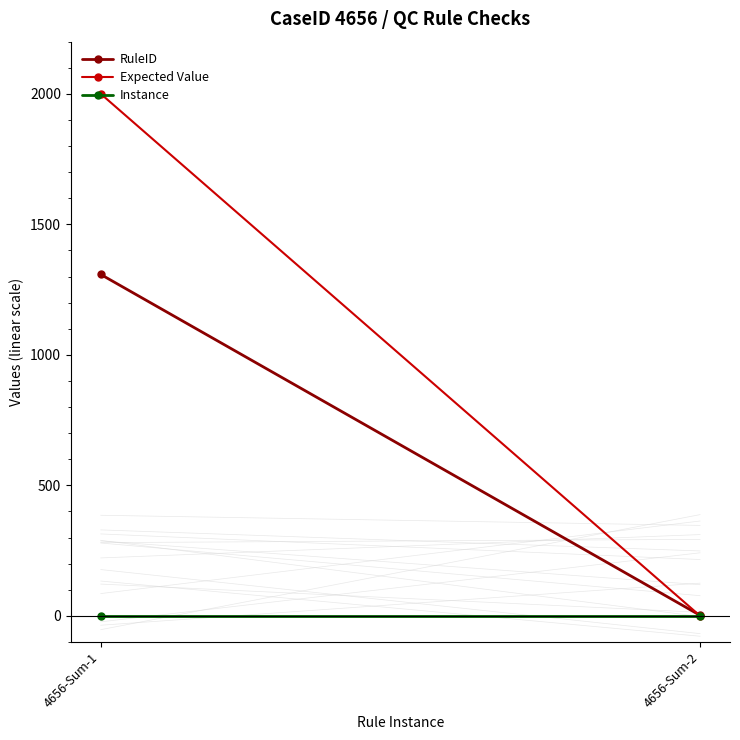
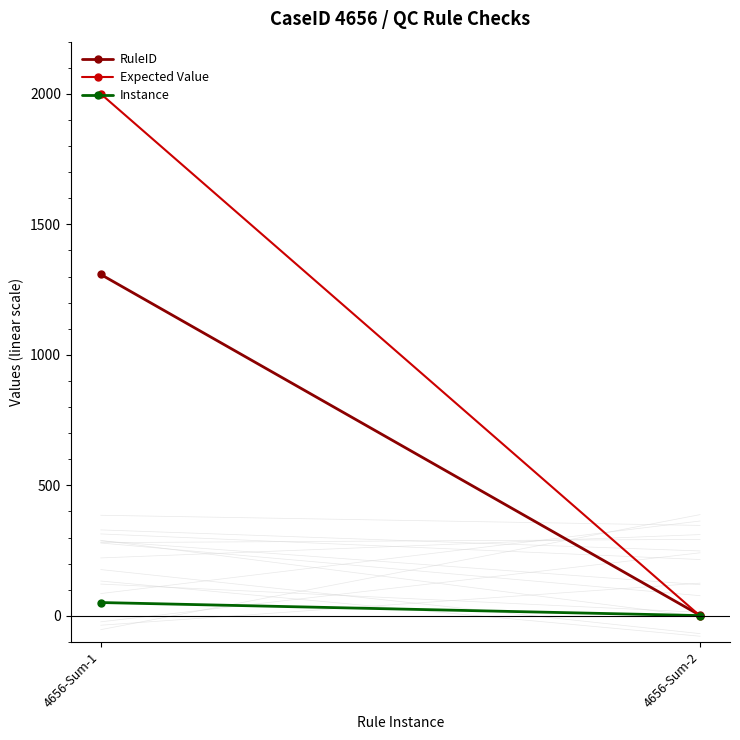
Instance, 4656-Sum-1: 0 -> 50
